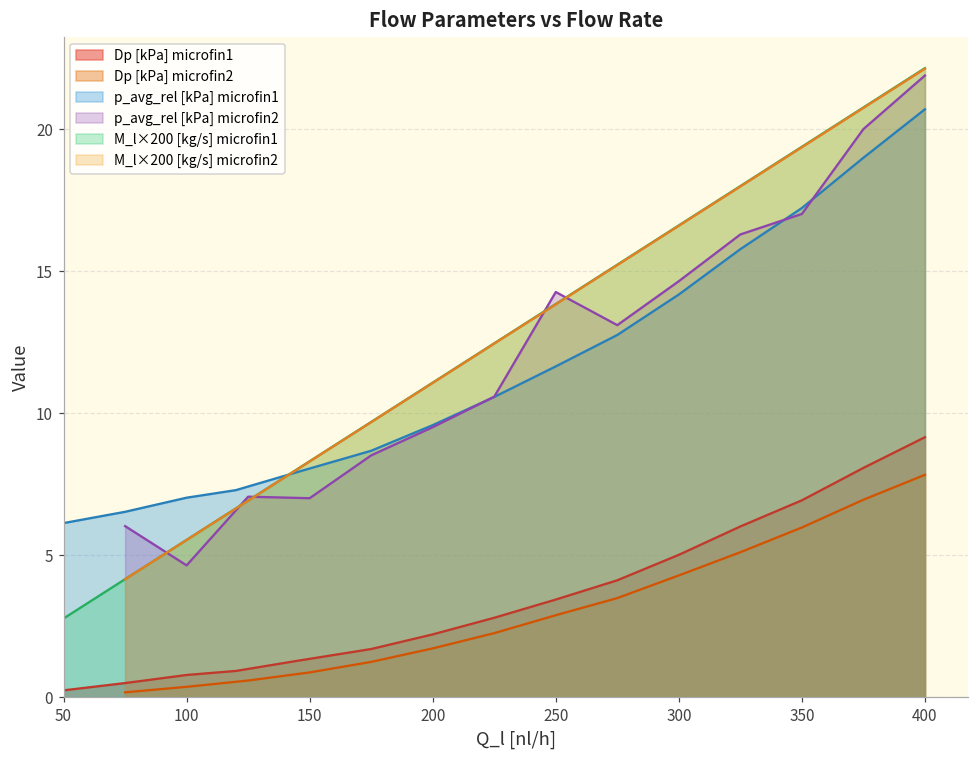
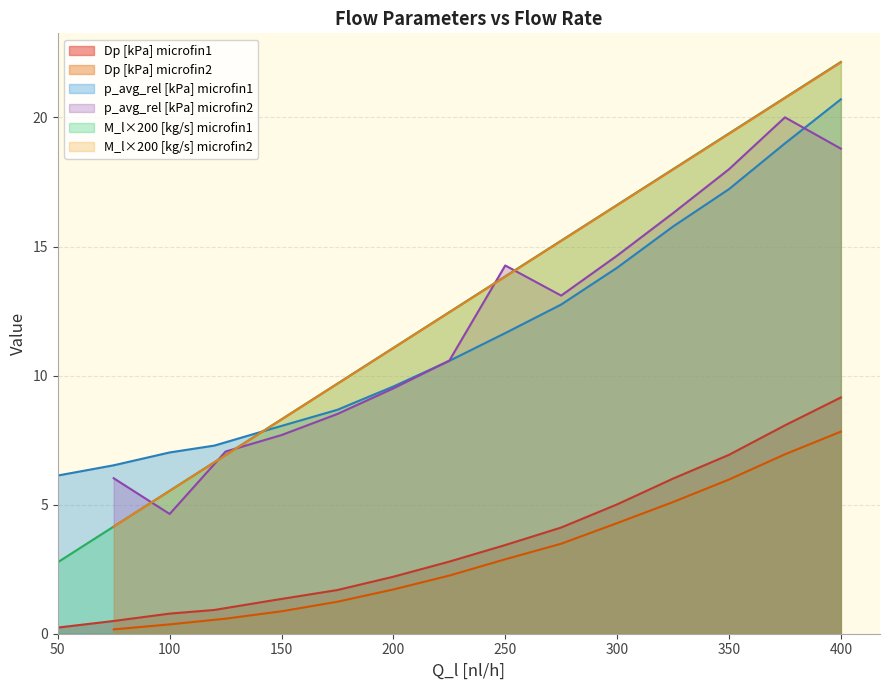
p_avg_rel [kPa] microfin2, 150: 7.0 -> 7.7
p_avg_rel [kPa] microfin2, 350: 17.0 -> 18.0
p_avg_rel [kPa] microfin2, 400: 21.9 -> 18.8
